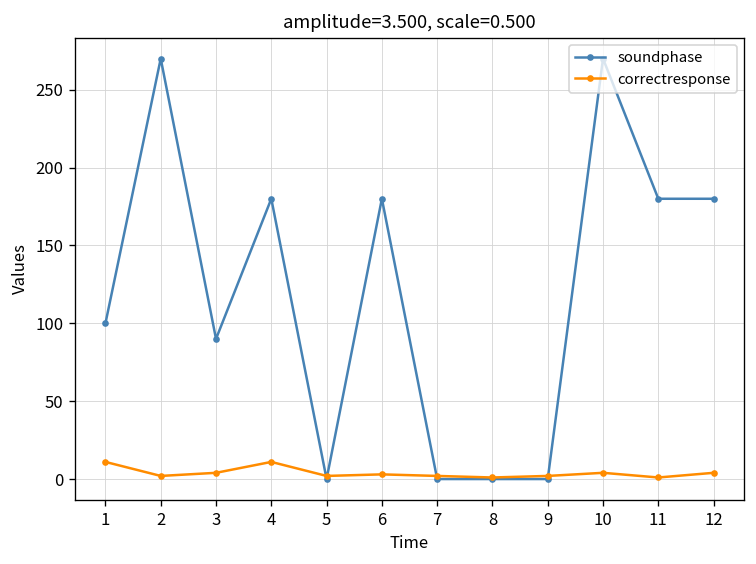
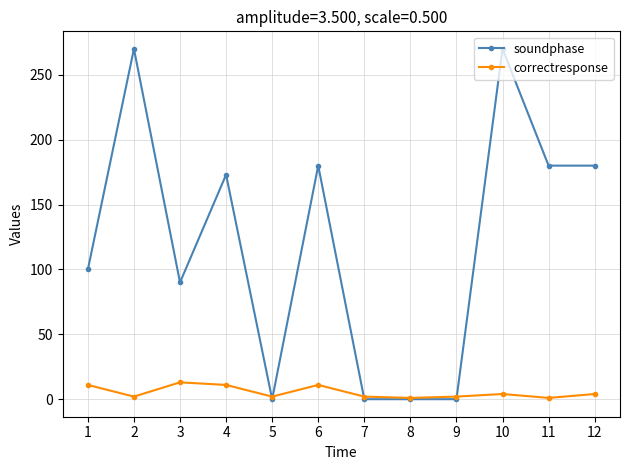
correctresponse, 3: 4 -> 13
soundphase, 4: 180 -> 173
correctresponse, 6: 3 -> 11
